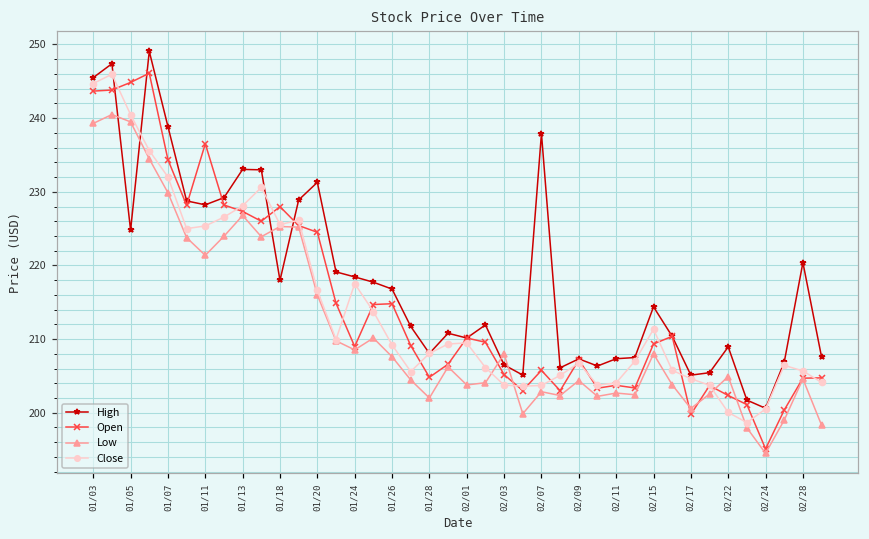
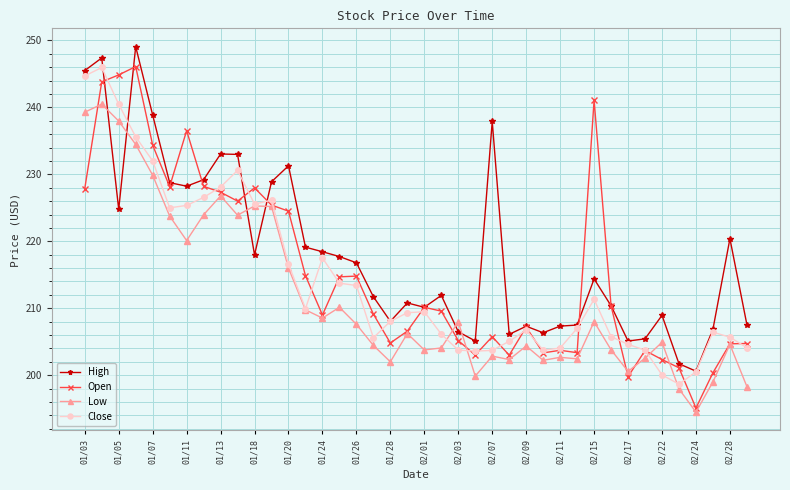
Open, 01/03: 244 -> 228
Low, 01/05: 239 -> 238
Low, 01/11: 221 -> 220
Close, 01/26: 209 -> 213
Open, 02/15: 209 -> 241
